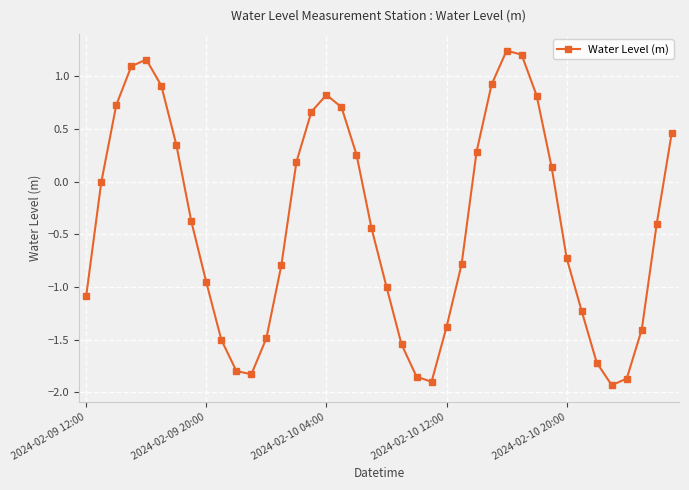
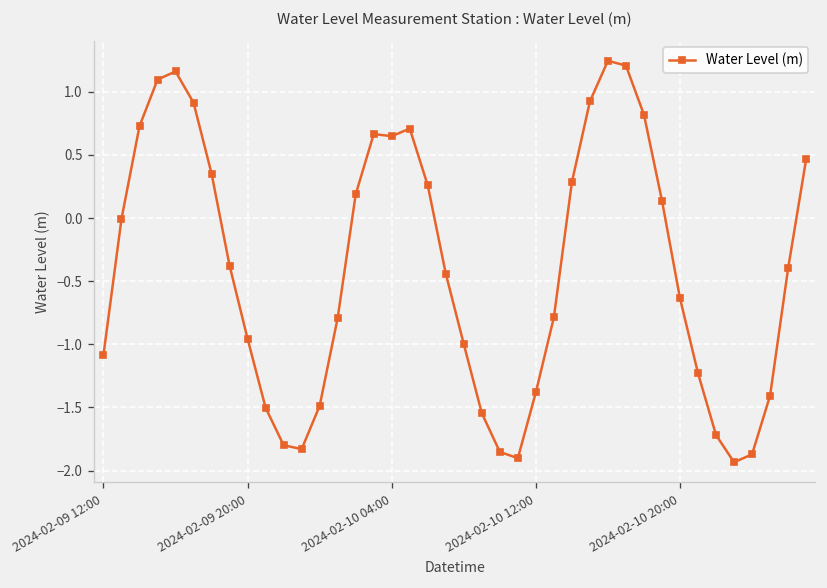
2024-02-10 04:00: 0.82 -> 0.65
2024-02-10 20:00: -0.73 -> -0.64
